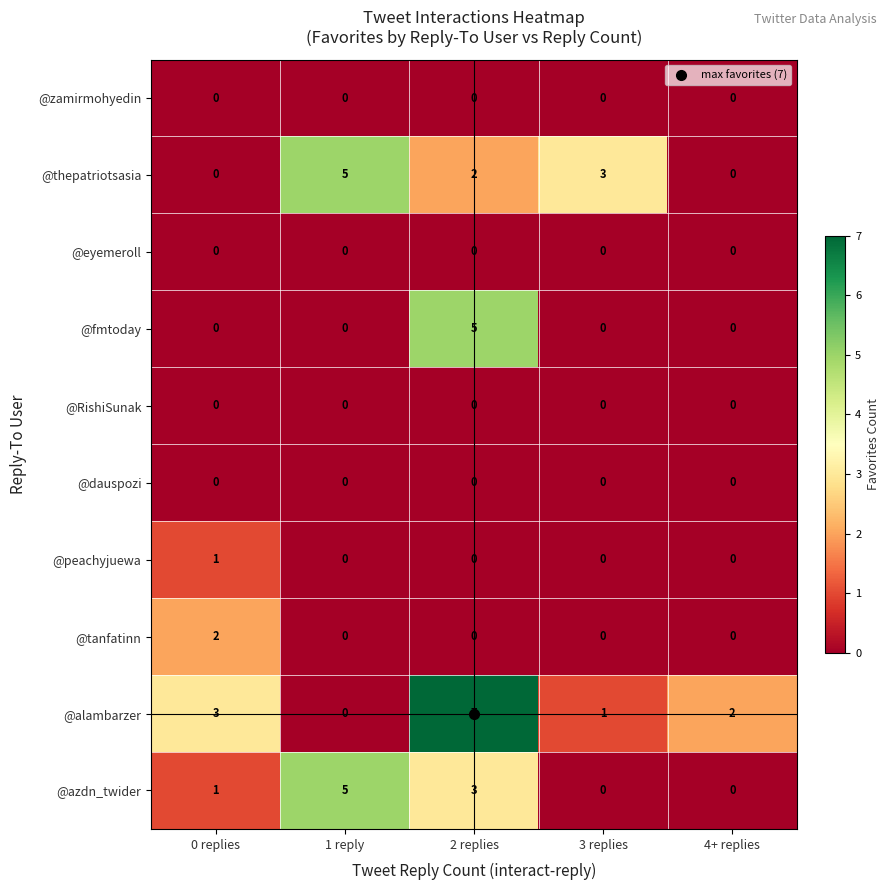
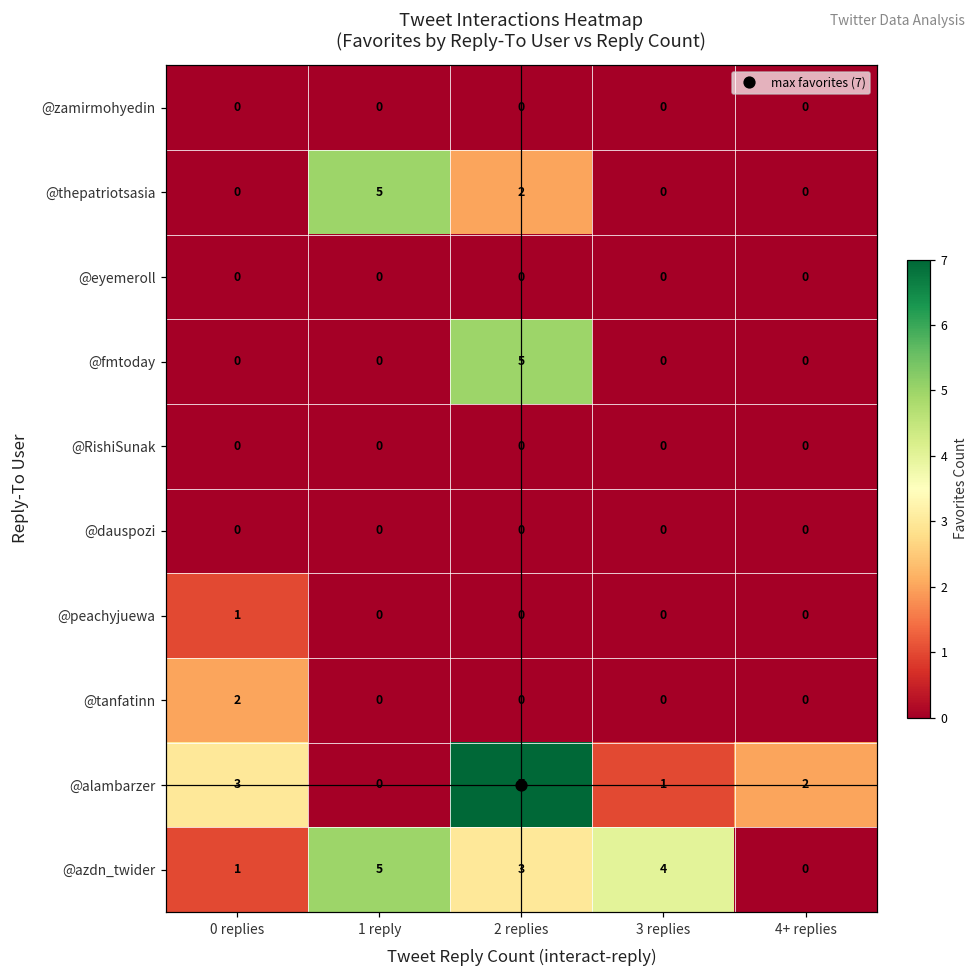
@thepatriotsasia, 3 replies: 3 -> 0
@azdn_twider, 3 replies: 0 -> 4
